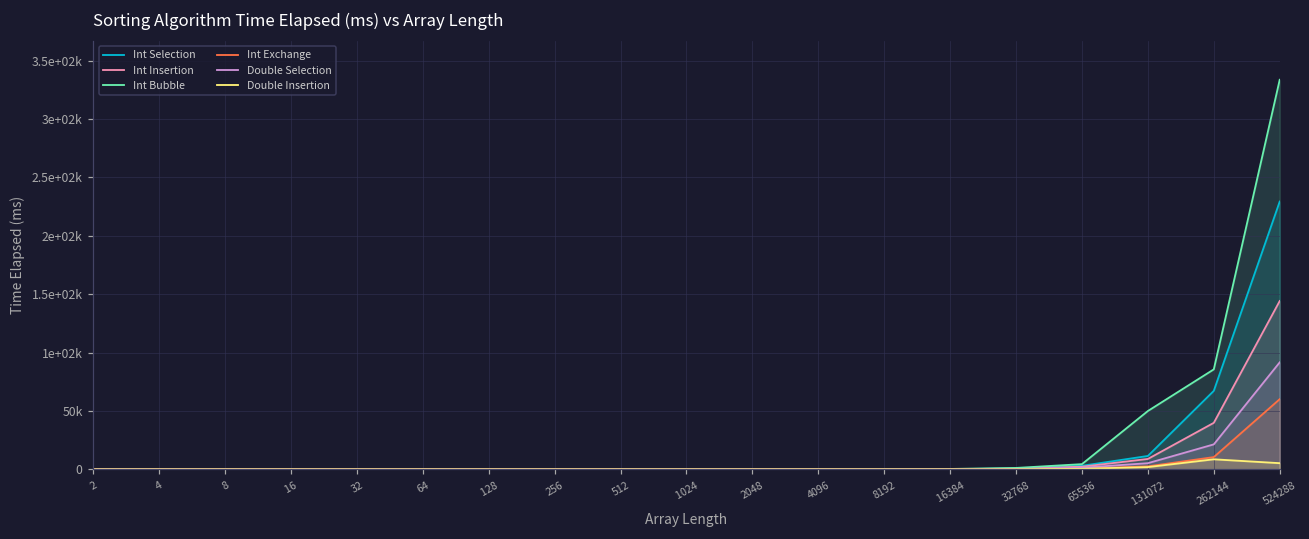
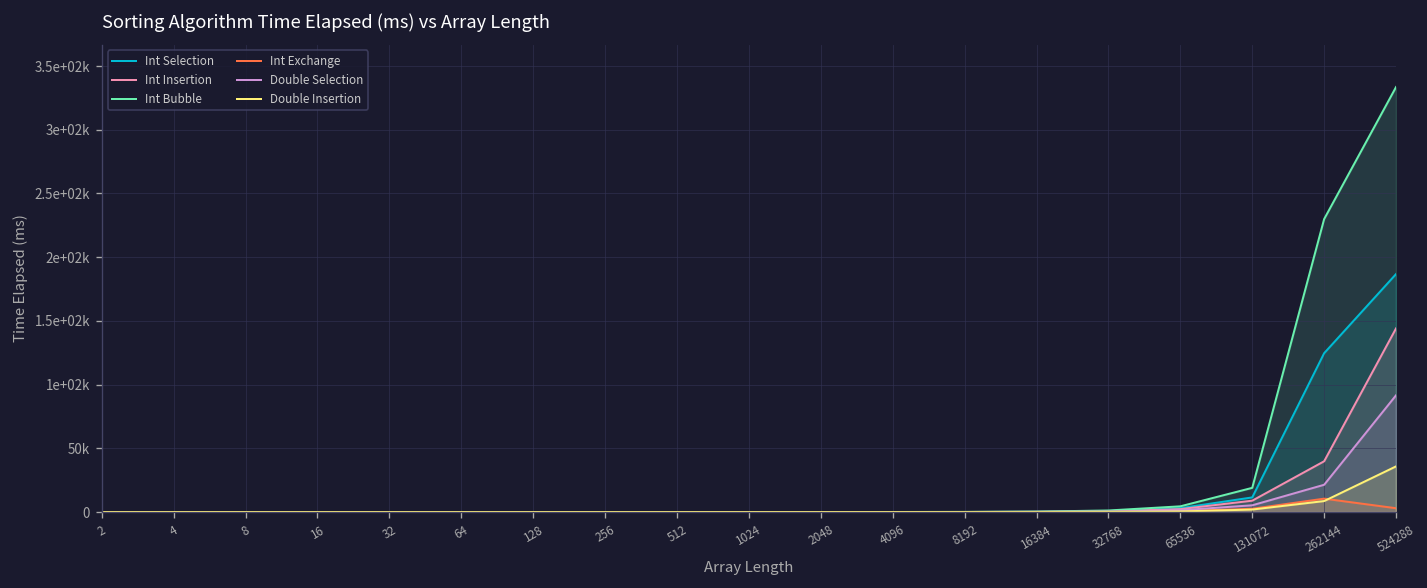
Int Bubble, 131072: 50000 -> 19000
Int Selection, 262144: 67000 -> 125000
Int Bubble, 262144: 86000 -> 230000
Int Selection, 524288: 229000 -> 187000
Int Exchange, 524288: 60000 -> 3000
Double Insertion, 524288: 5000 -> 36000
